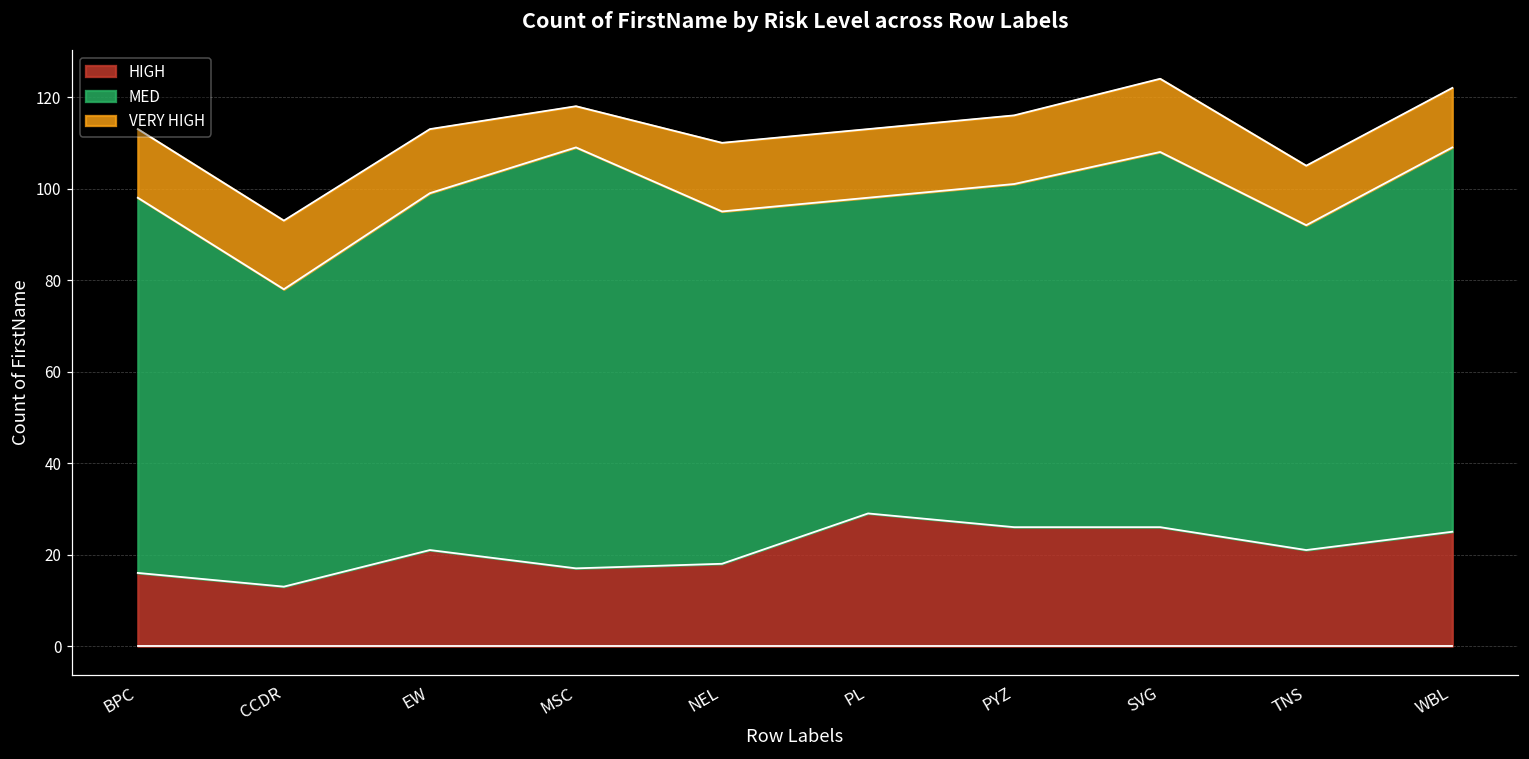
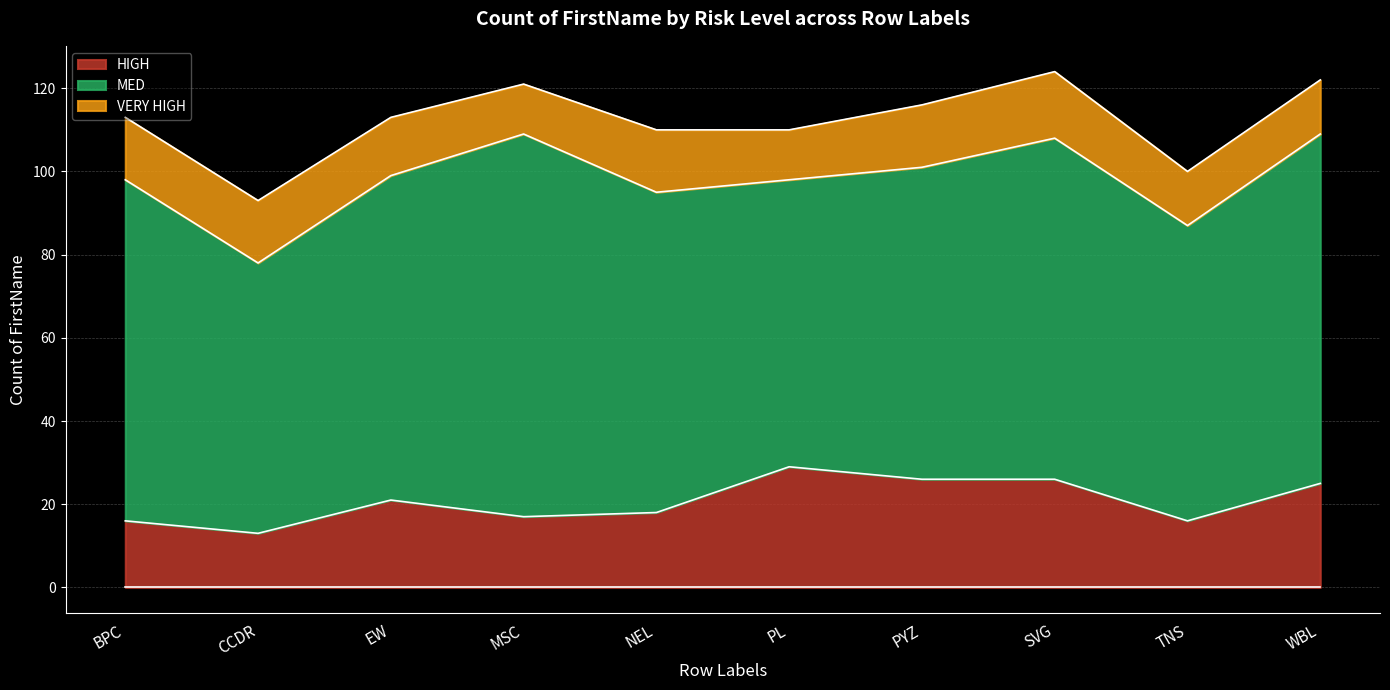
VERY HIGH, MSC: 9 -> 12
VERY HIGH, PL: 15 -> 12
HIGH, TNS: 21 -> 16
